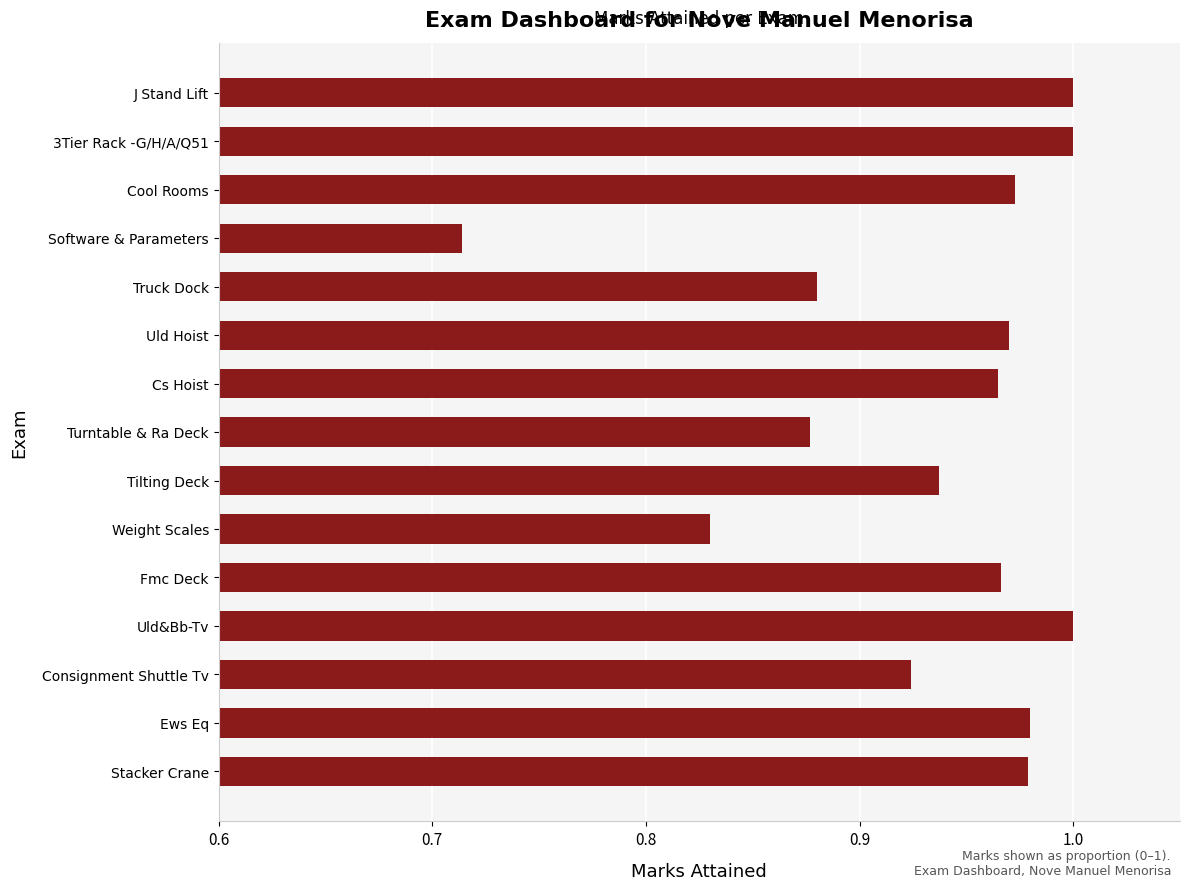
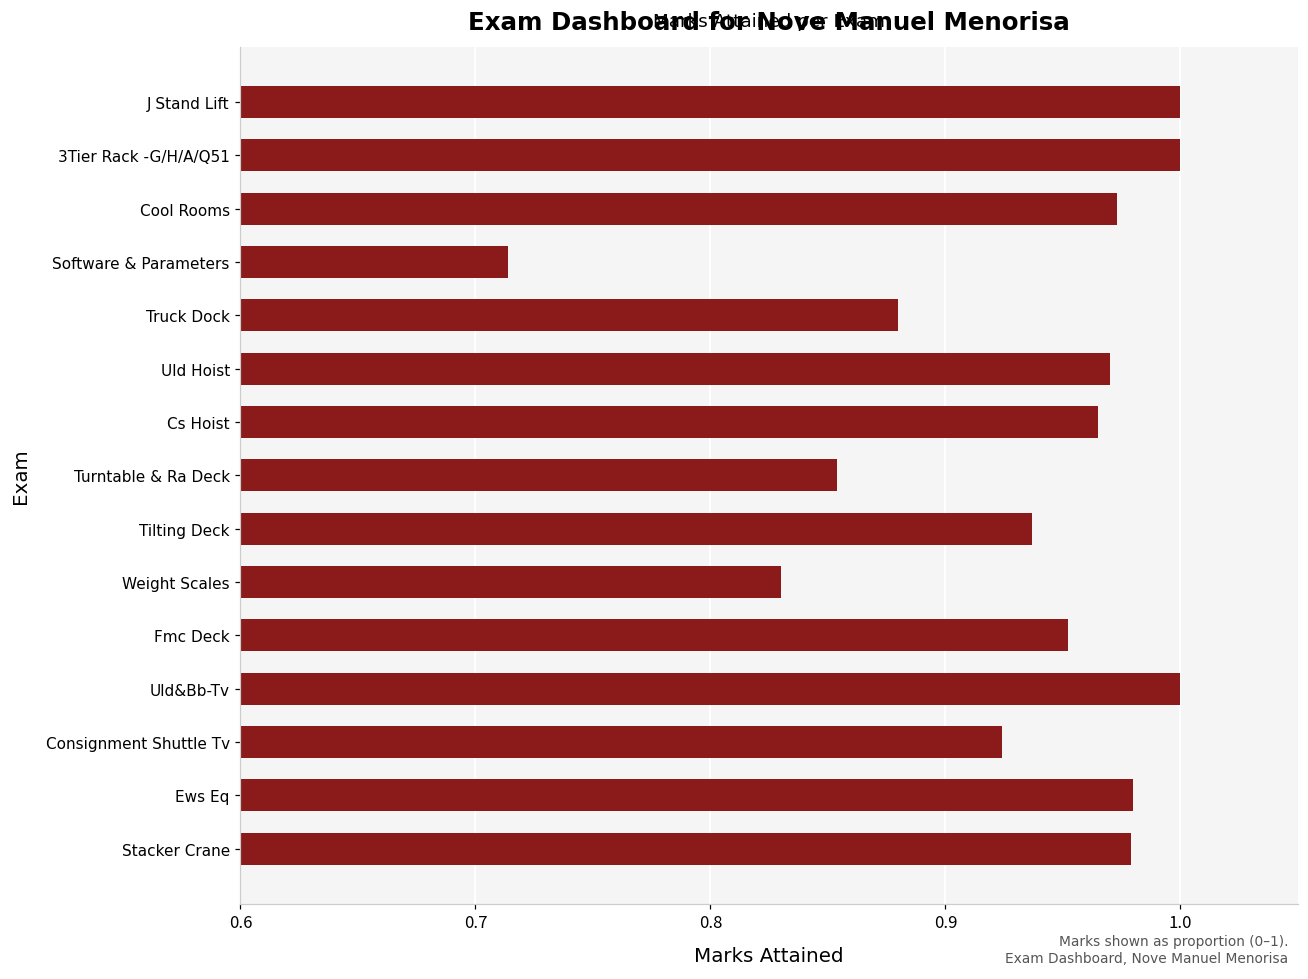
Turntable & Ra Deck: 0.877 -> 0.854
Fmc Deck: 0.966 -> 0.952
